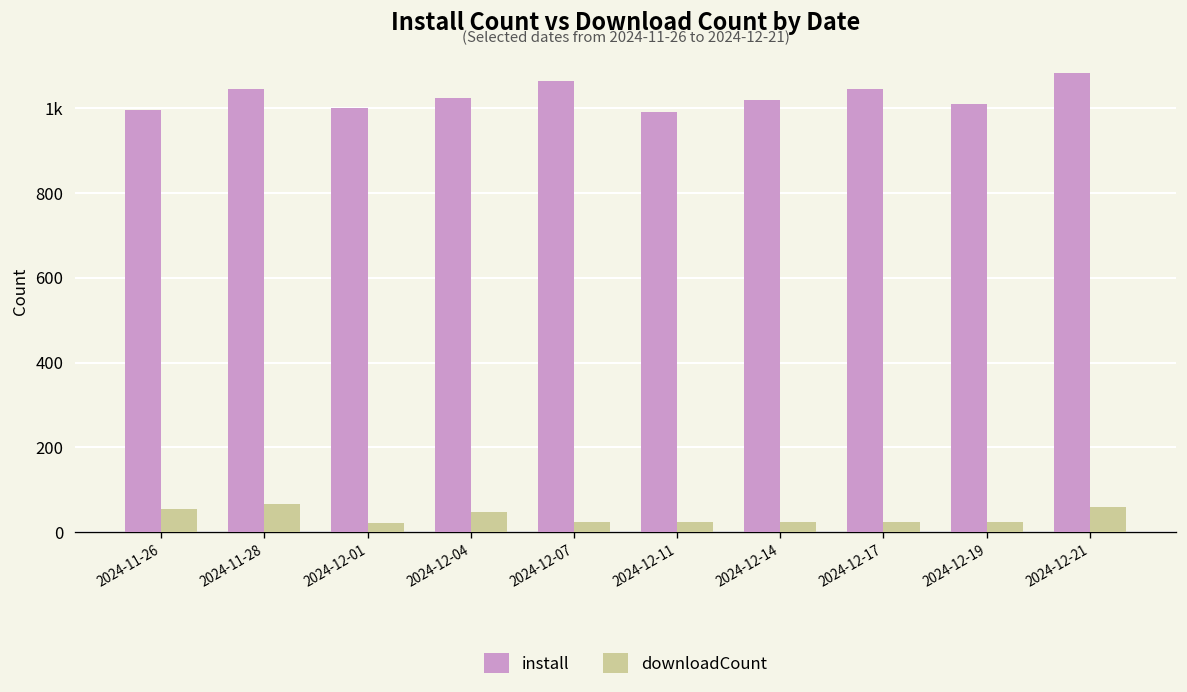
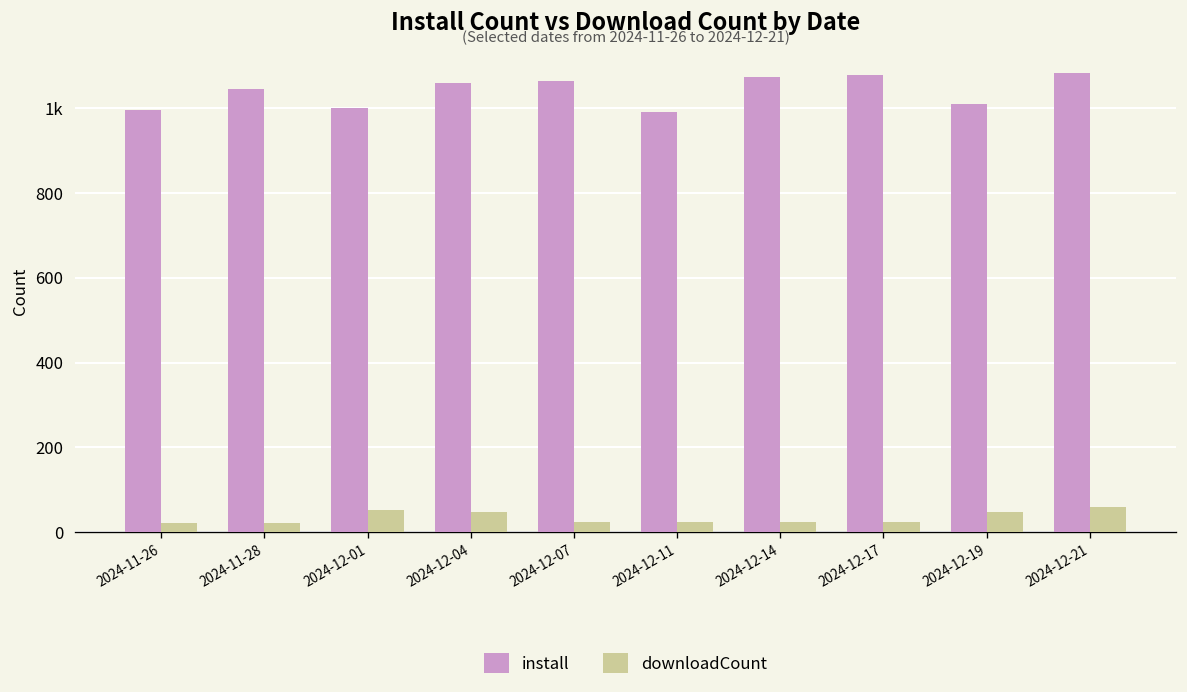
downloadCount, 2024-11-26: 60 -> 20
downloadCount, 2024-11-28: 70 -> 20
downloadCount, 2024-12-01: 20 -> 50
install, 2024-12-04: 1030 -> 1060
install, 2024-12-14: 1020 -> 1070
install, 2024-12-17: 1050 -> 1080
downloadCount, 2024-12-19: 20 -> 50
